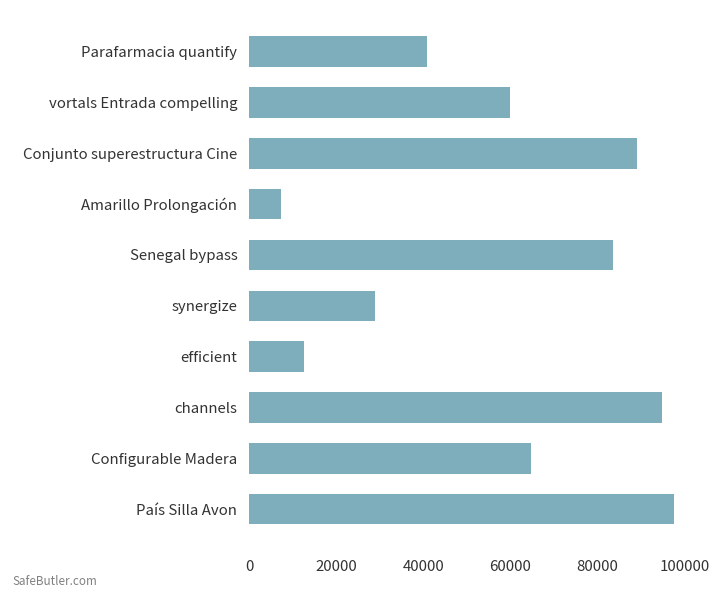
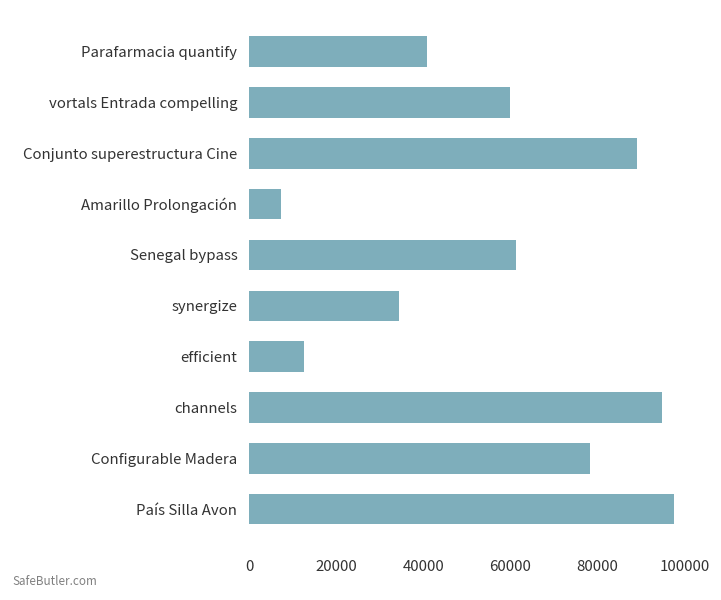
Senegal bypass: 84000 -> 61000
synergize: 29000 -> 34000
Configurable Madera: 65000 -> 78000
